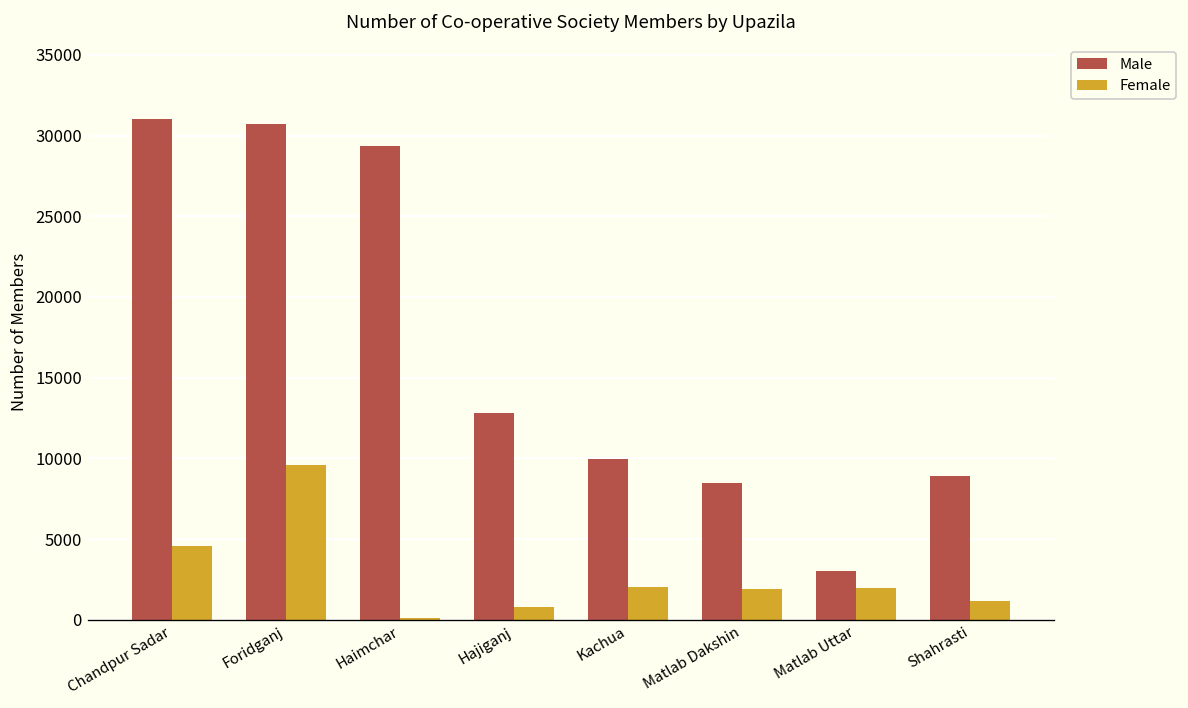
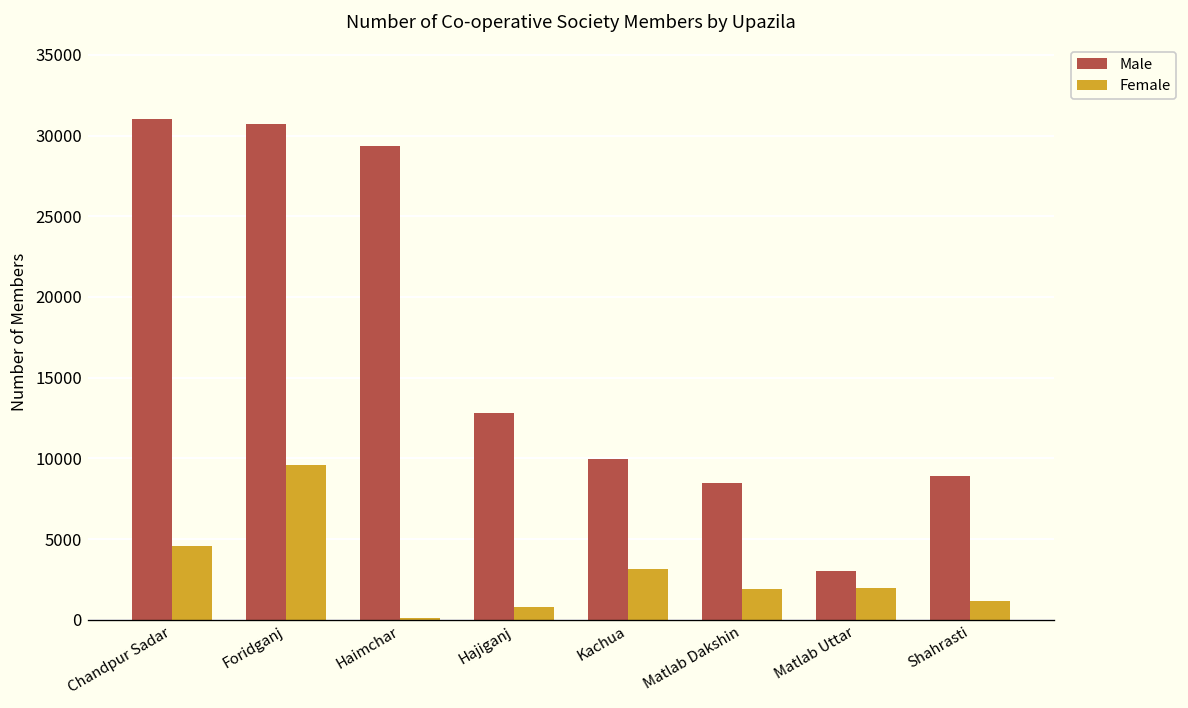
Female, Kachua: 2000 -> 3100
